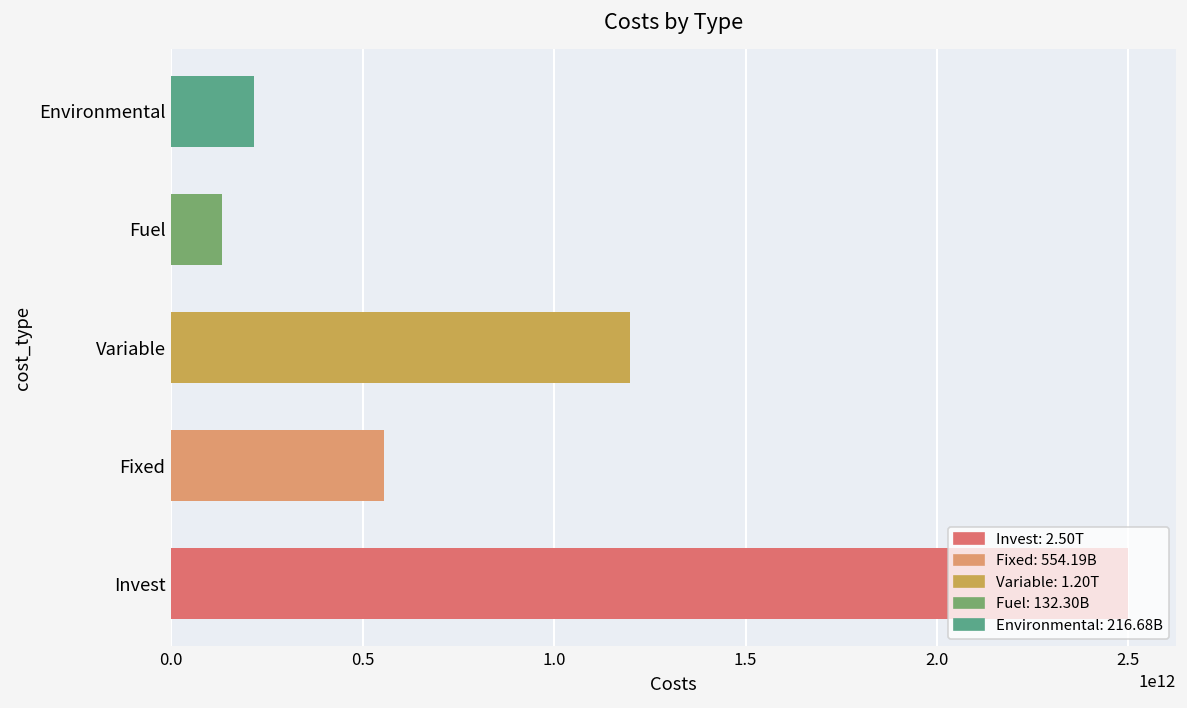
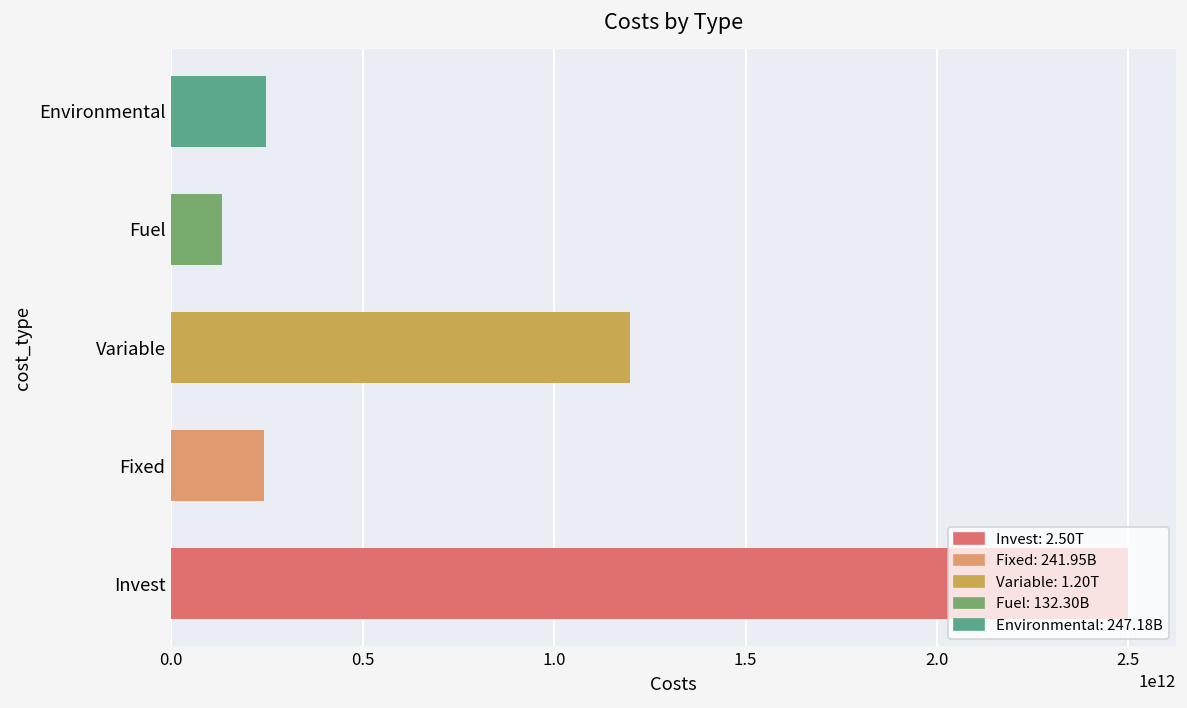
Environmental: 220000000000 -> 250000000000
Fixed: 550000000000 -> 240000000000
